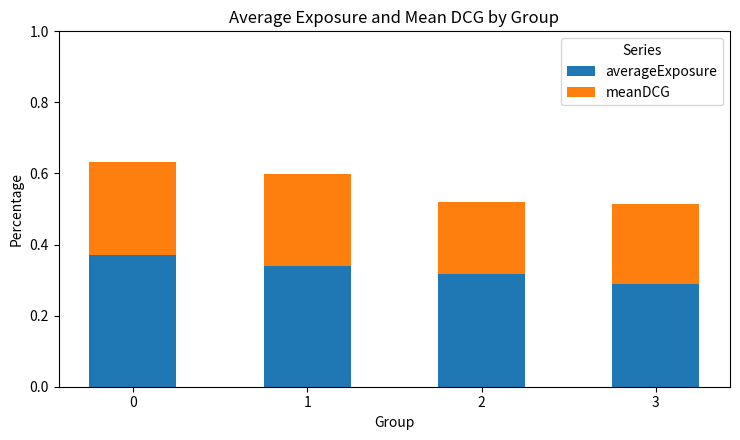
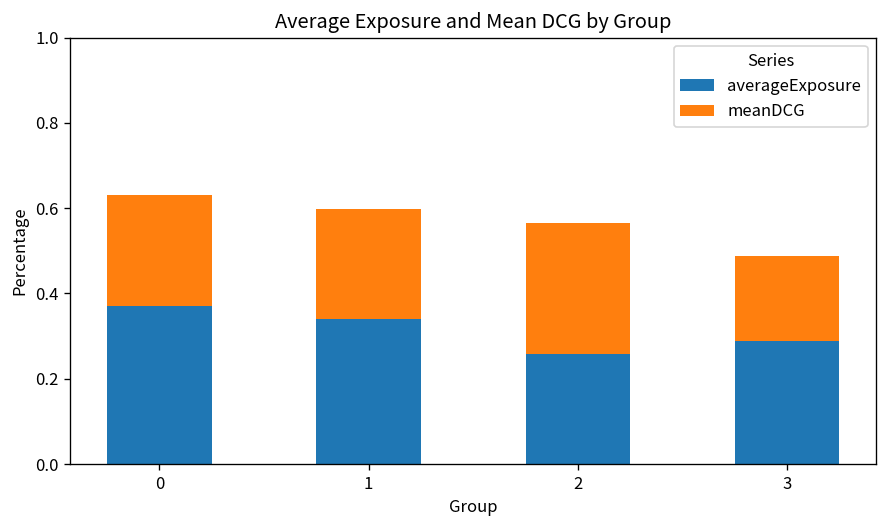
averageExposure, 2: 0.32 -> 0.26
meanDCG, 2: 0.20 -> 0.31
meanDCG, 3: 0.22 -> 0.20
